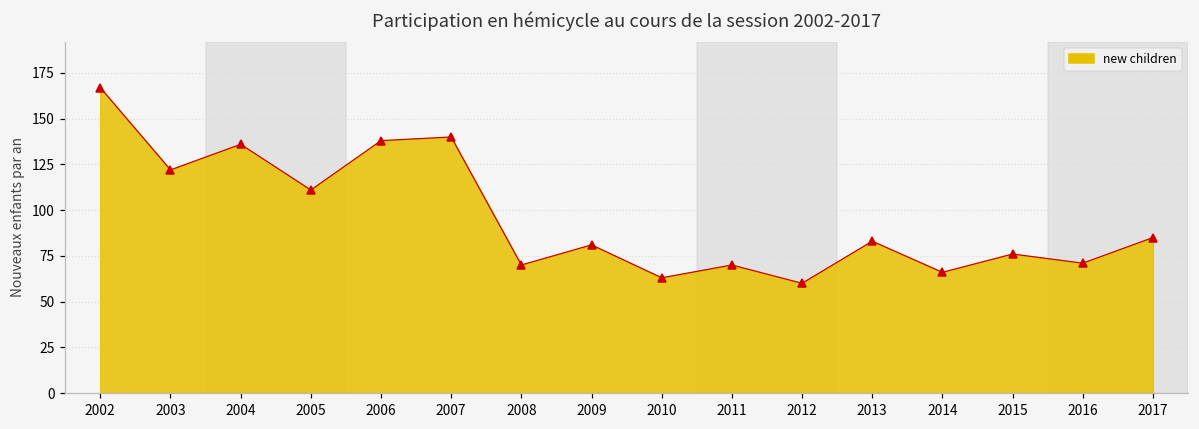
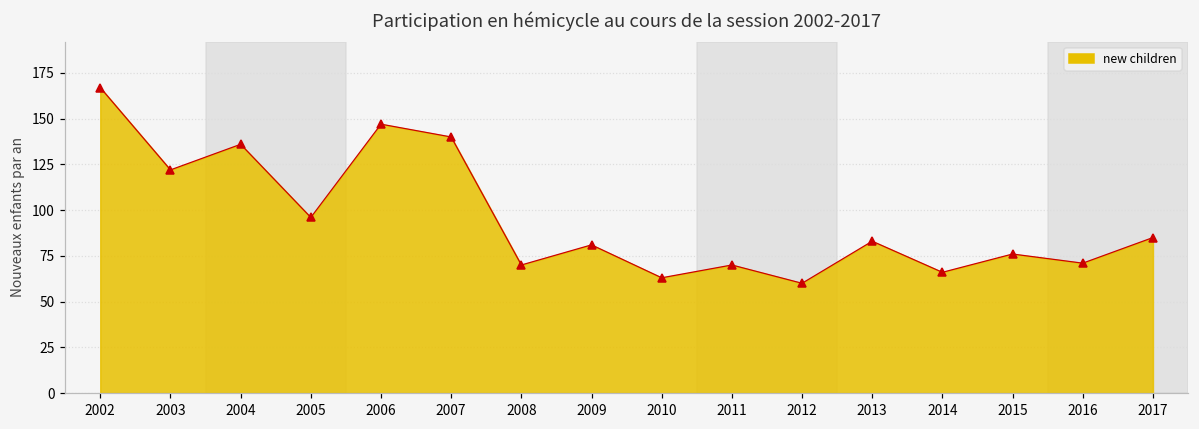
new children, 2005: 111 -> 96
new children, 2006: 138 -> 147
